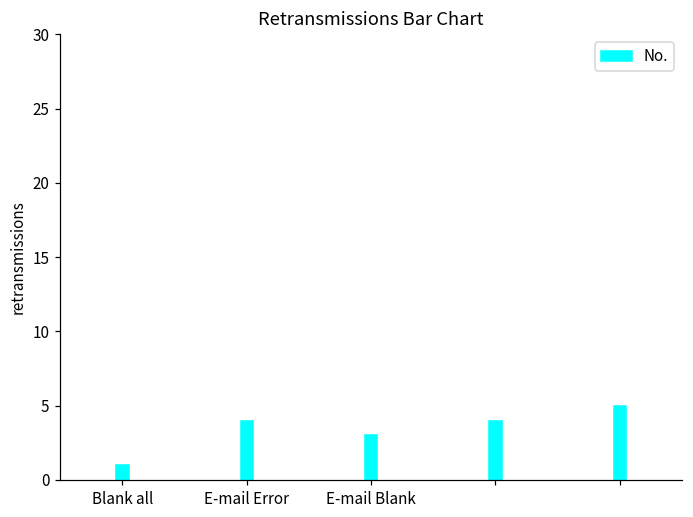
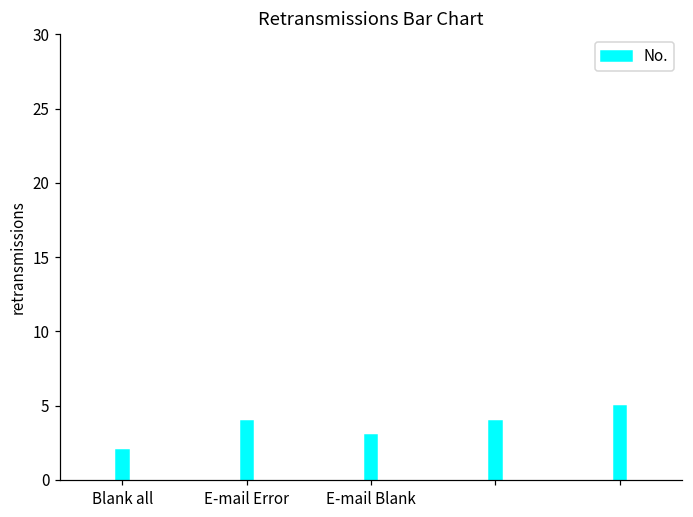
Blank all: 1 -> 2
